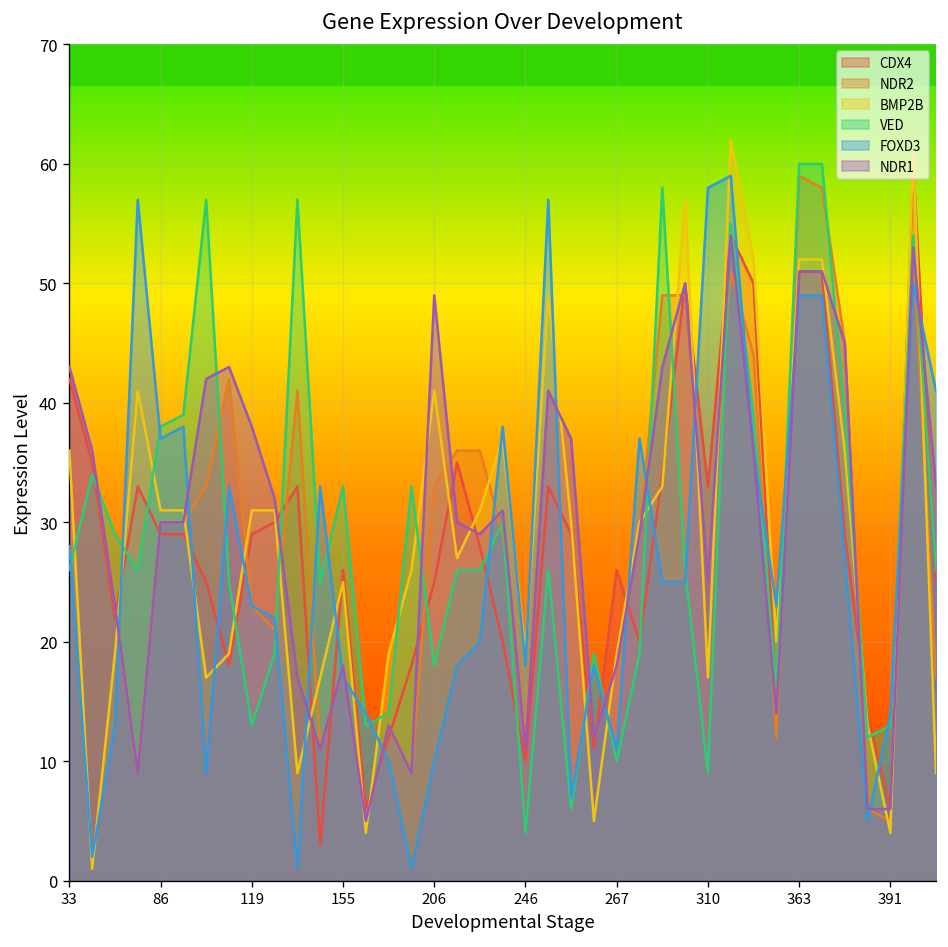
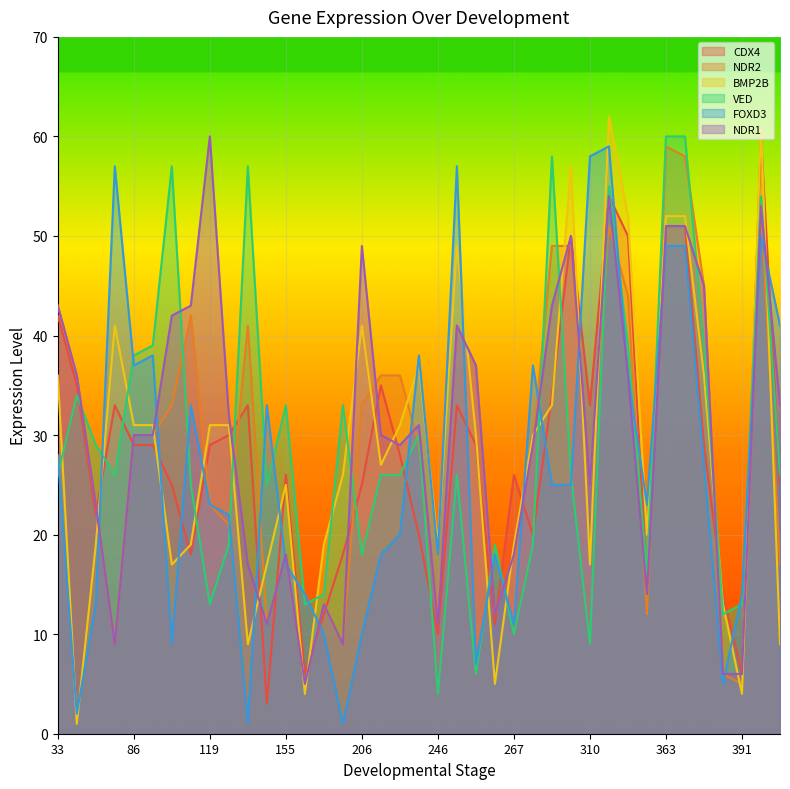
NDR1, 119: 38 -> 60
